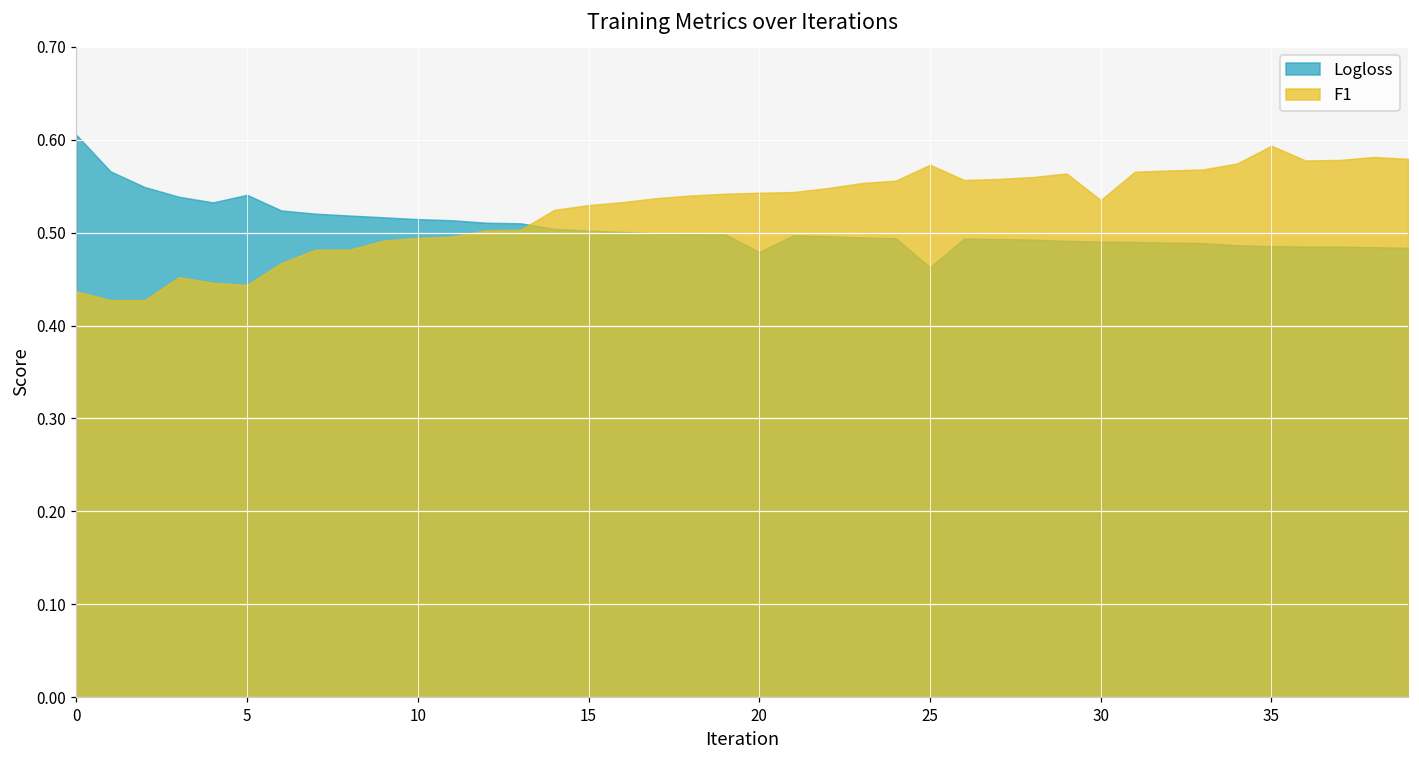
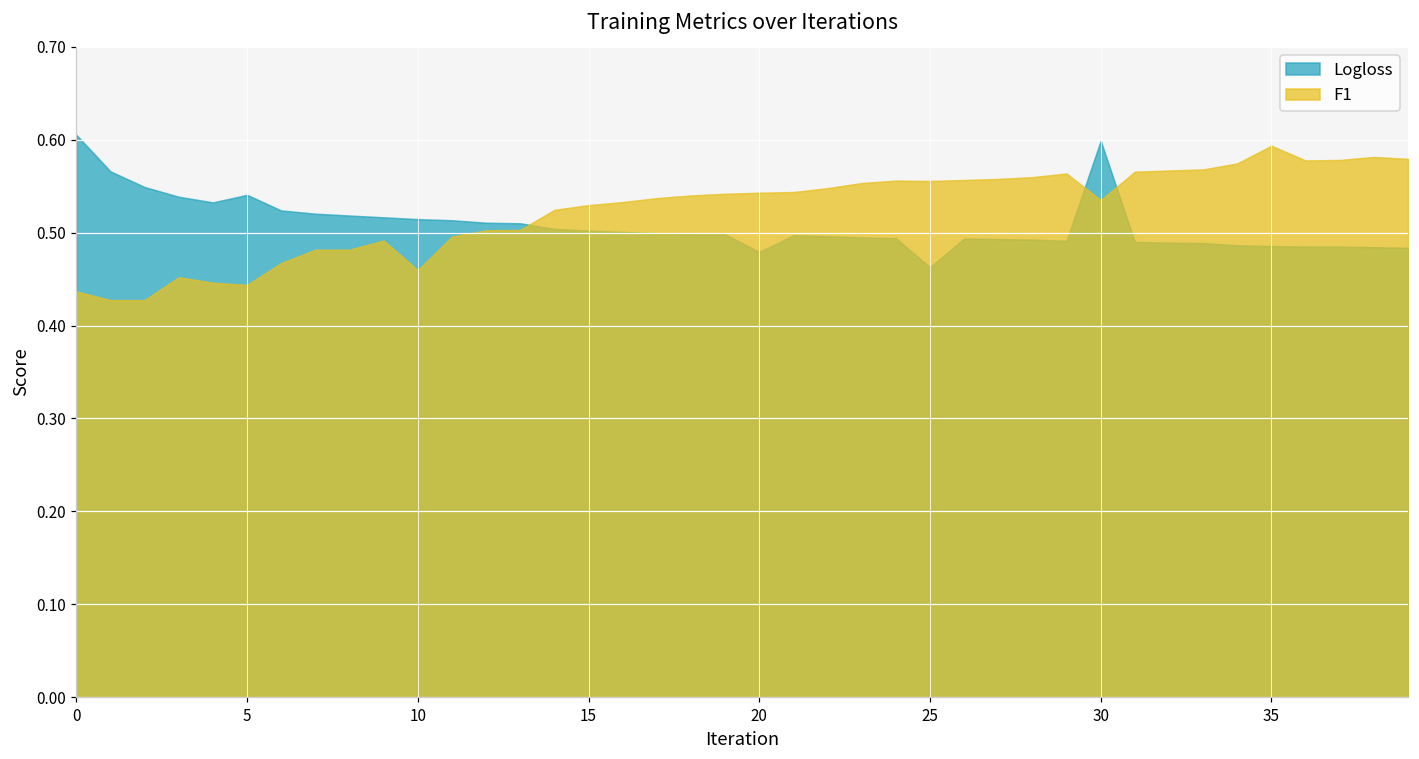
F1, 10: 0.49 -> 0.46
F1, 25: 0.57 -> 0.56
Logloss, 30: 0.49 -> 0.60
